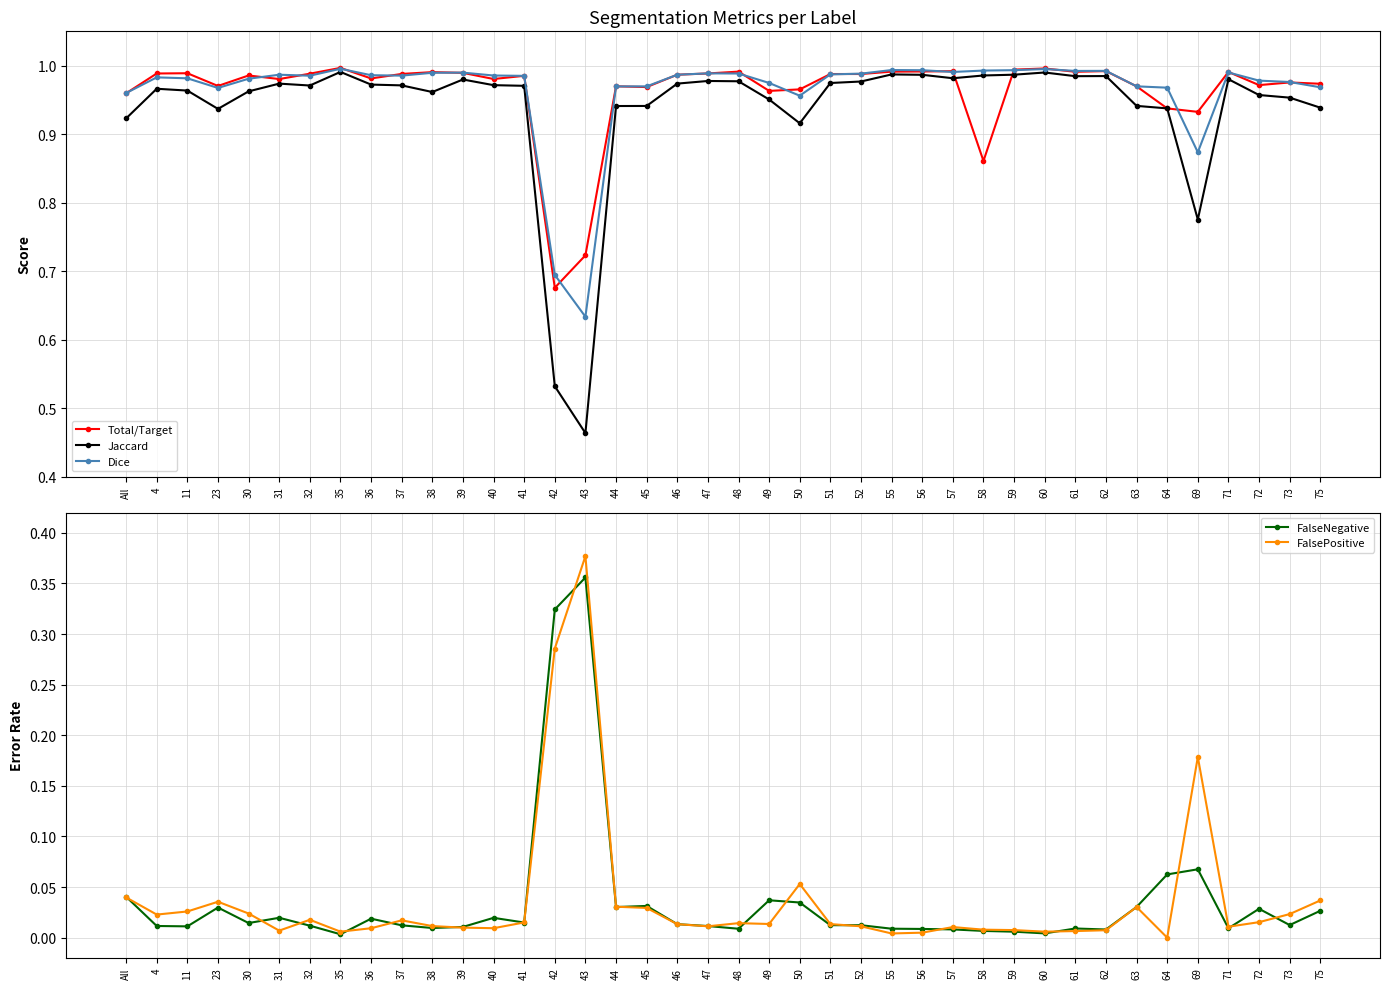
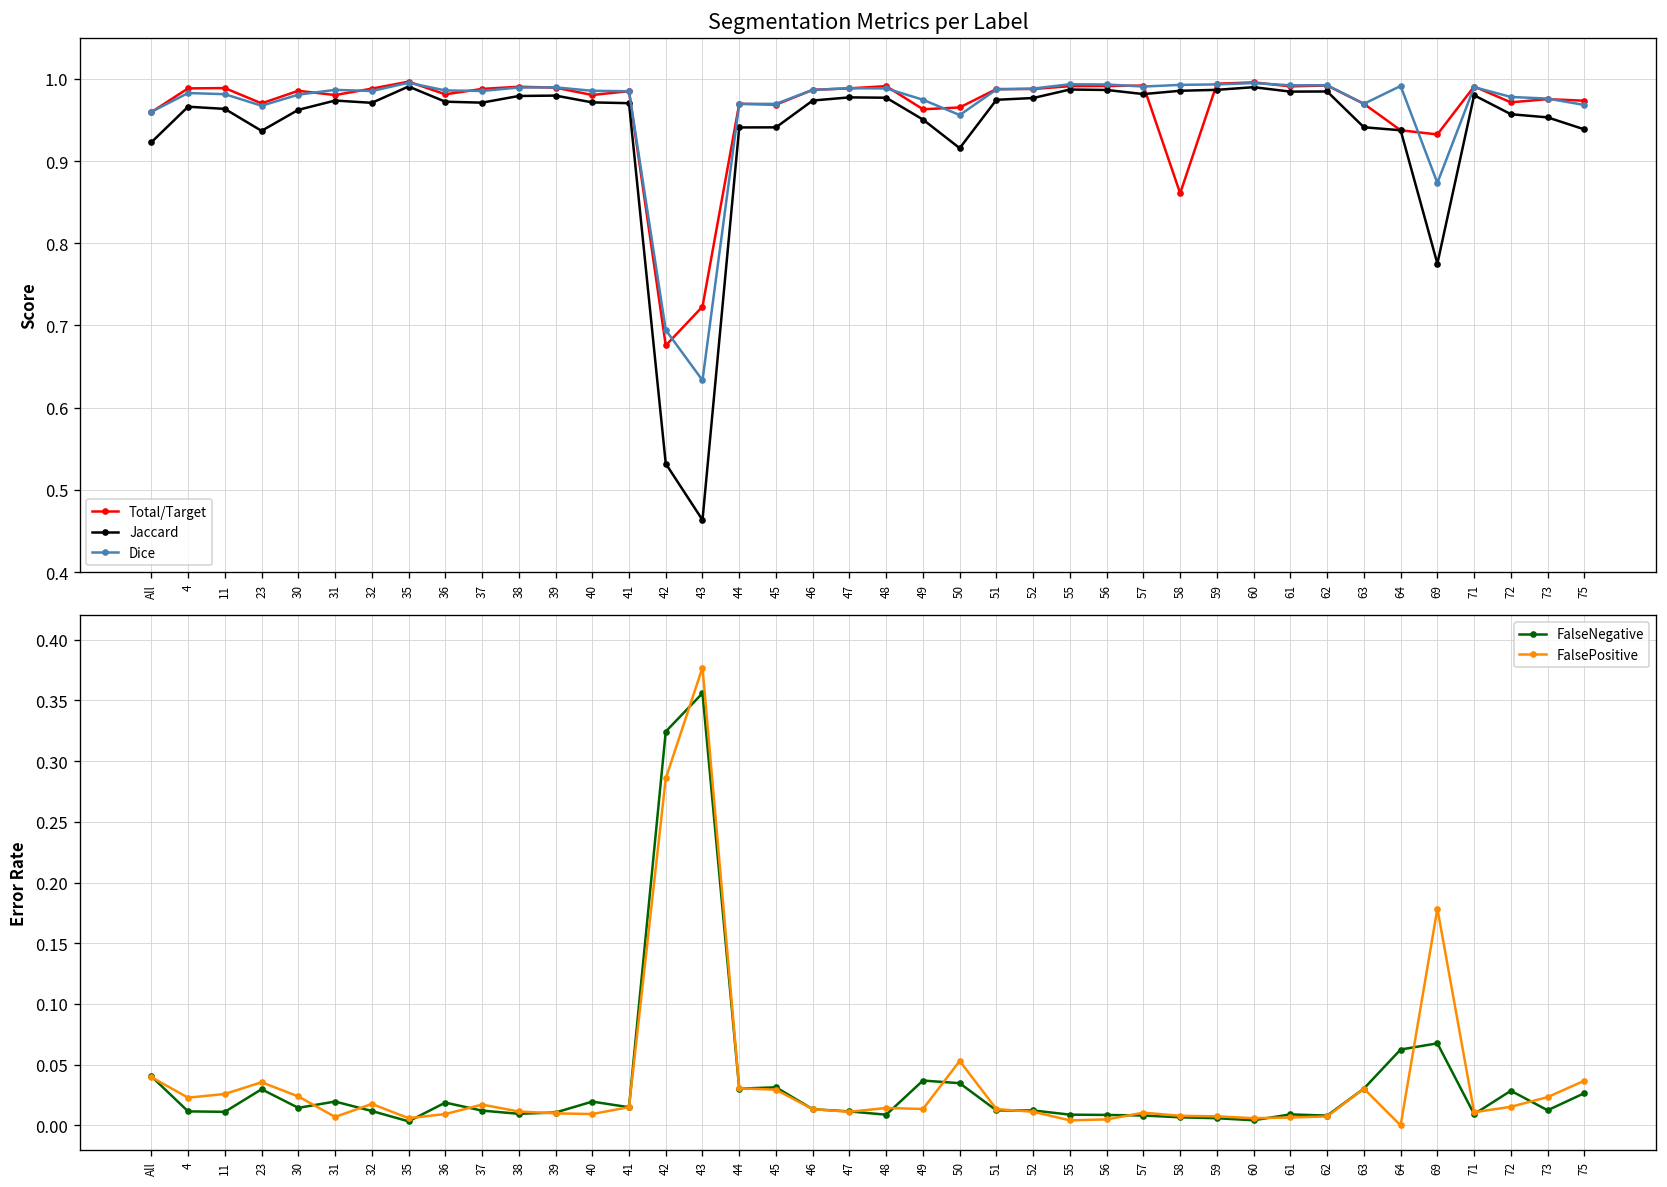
Segmentation Metrics per Label, Jaccard, 38: 0.96 -> 0.98
Segmentation Metrics per Label, Dice, 64: 0.97 -> 0.99
